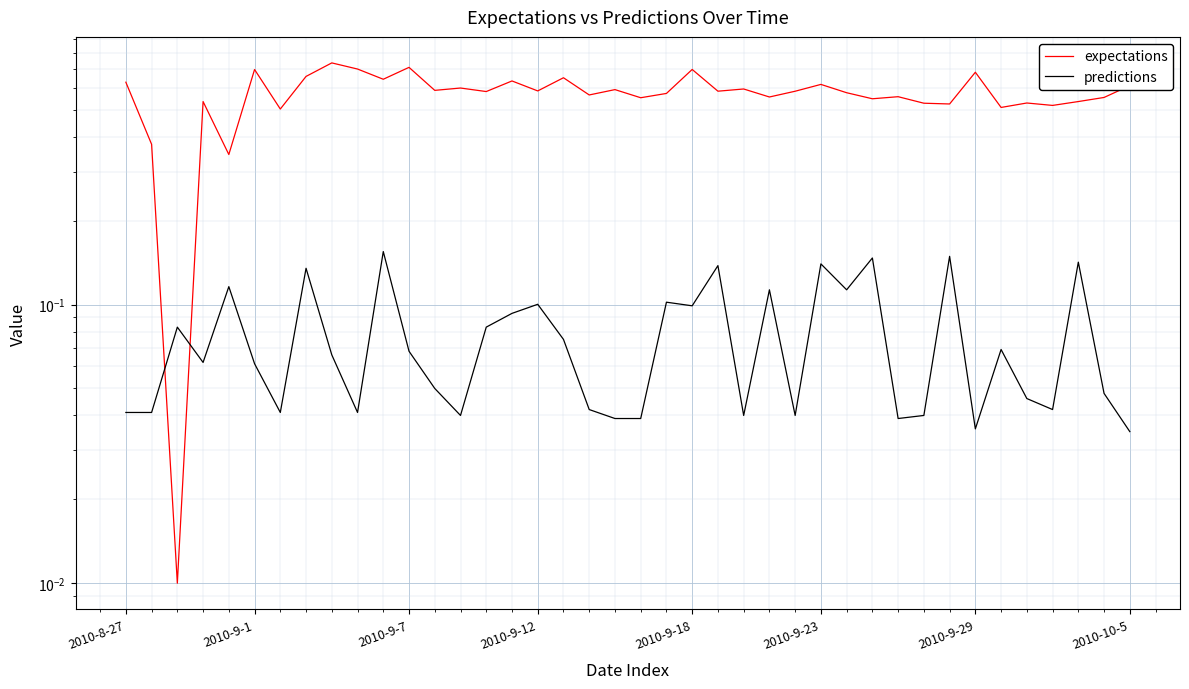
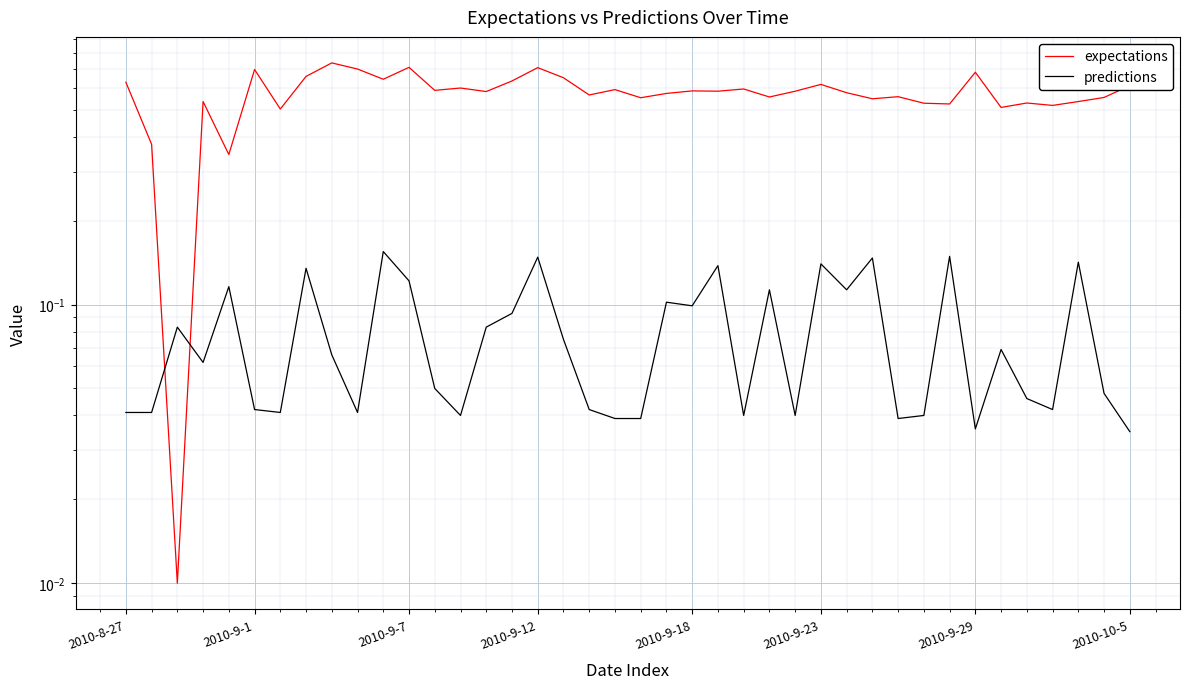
predictions, 2010-9-1: 0.061 -> 0.042
predictions, 2010-9-7: 0.068 -> 0.12
expectations, 2010-9-12: 0.58 -> 0.71
predictions, 2010-9-12: 0.100 -> 0.15
expectations, 2010-9-18: 0.70 -> 0.58
